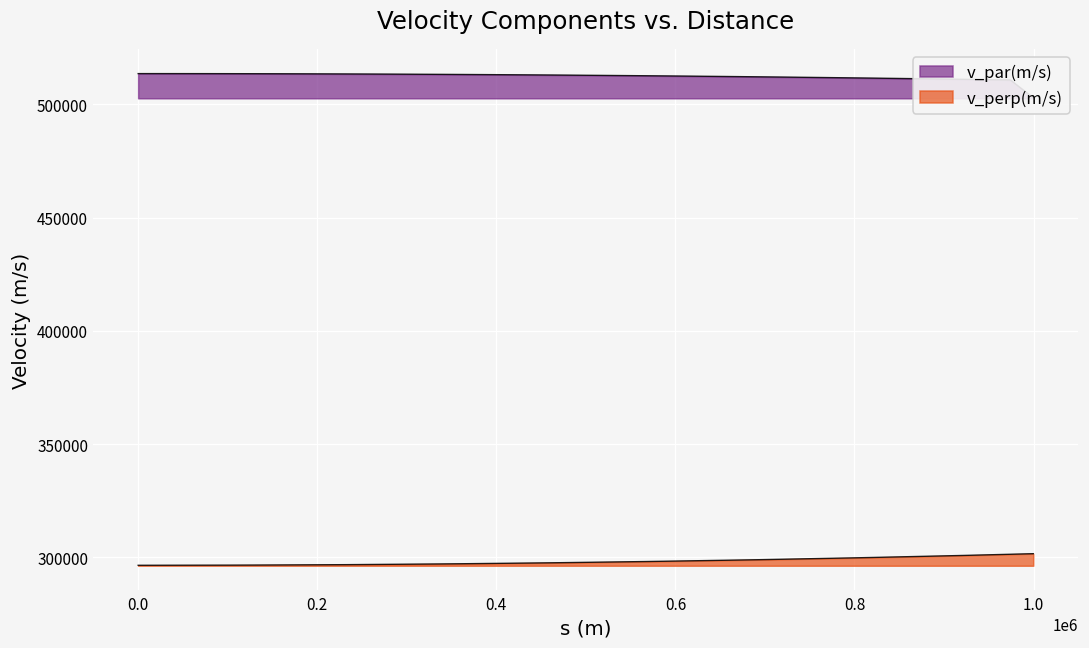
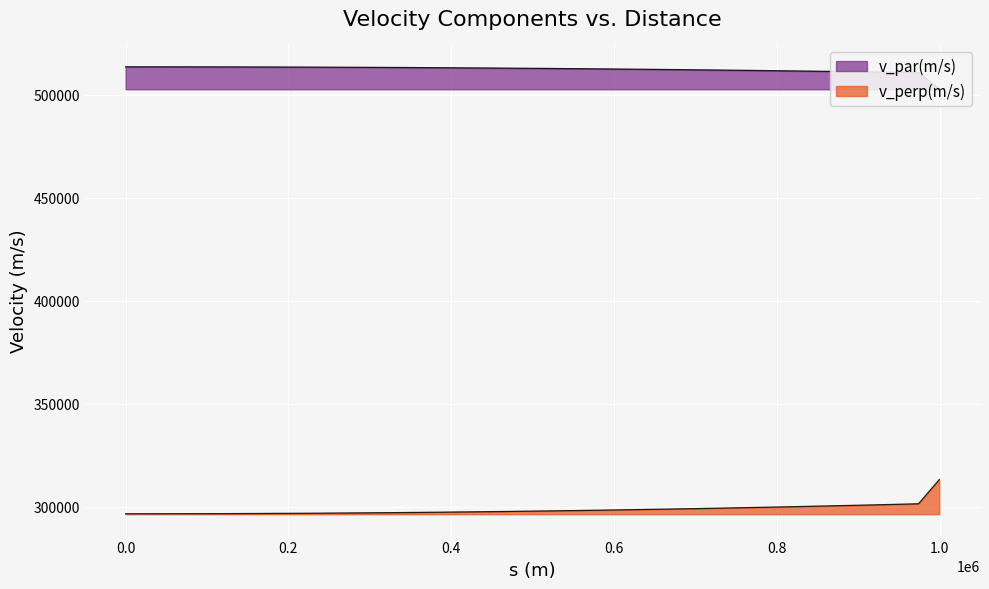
v_perp(m/s), 1.0: 302000 -> 313000
